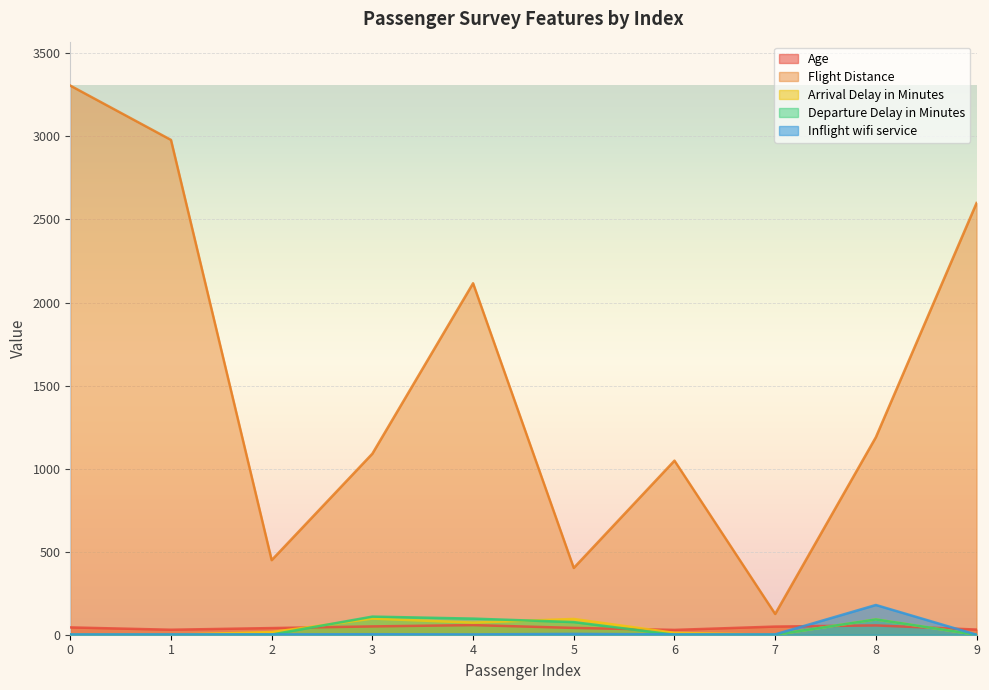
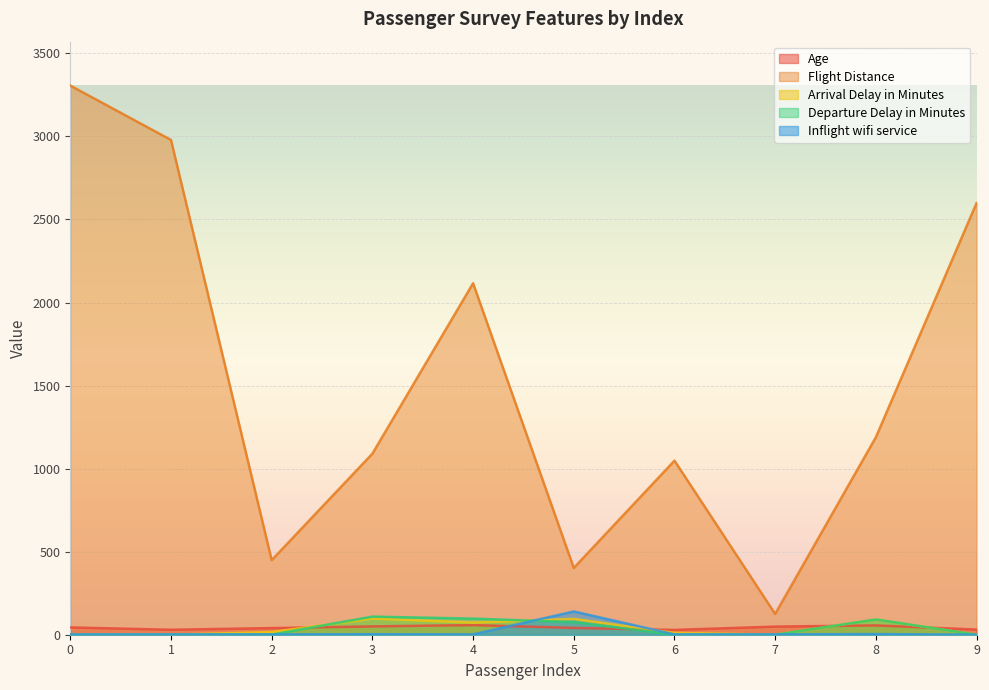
Inflight wifi service, 5: 10 -> 140
Inflight wifi service, 8: 180 -> 0
